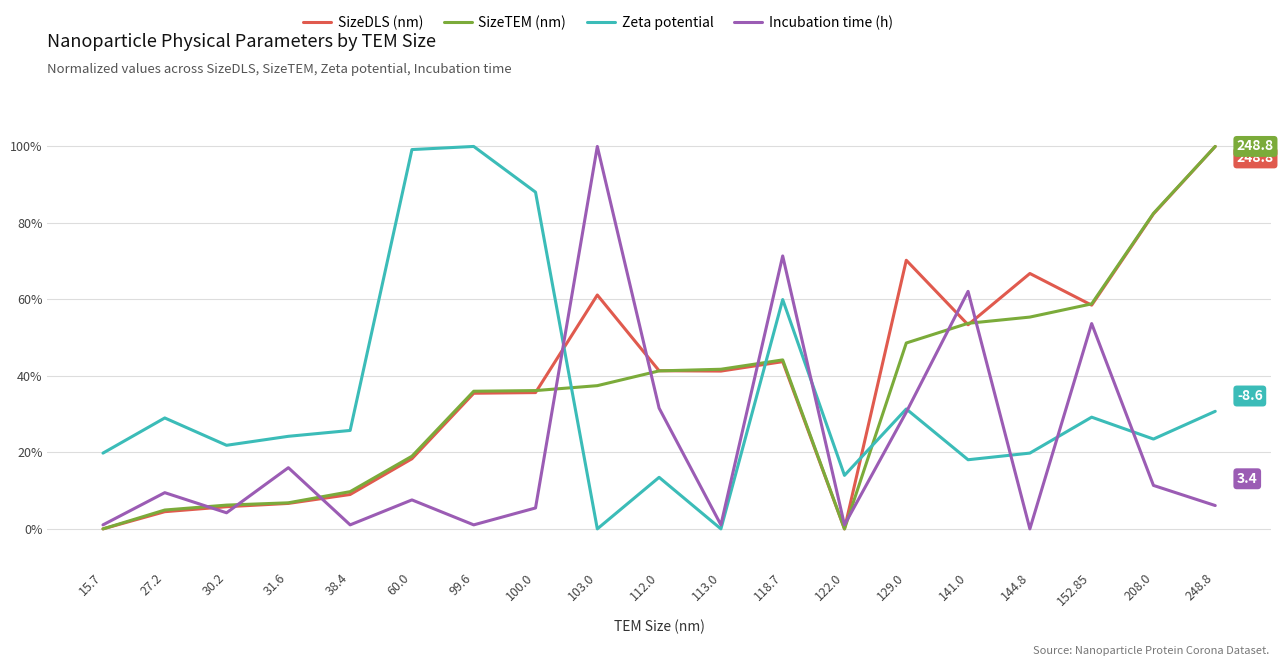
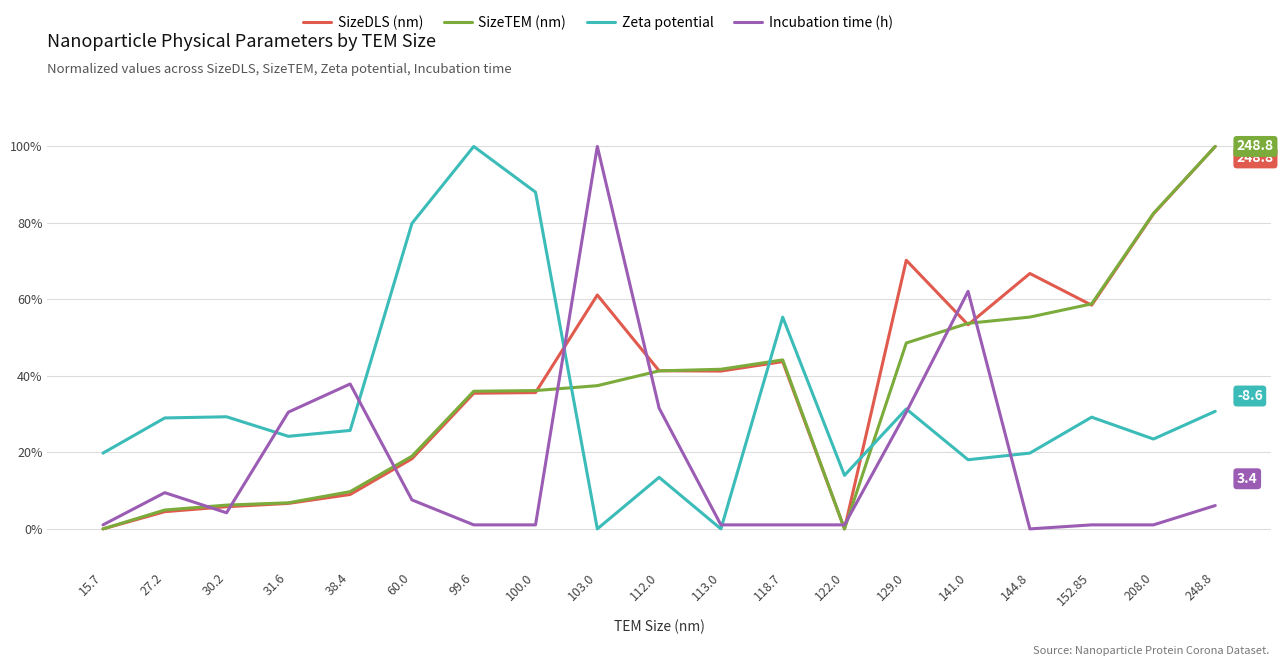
Zeta potential, 30.2: 22% -> 29%
Incubation time (h), 31.6: 16% -> 31%
Incubation time (h), 38.4: 1% -> 38%
Zeta potential, 60.0: 99% -> 80%
Incubation time (h), 100.0: 5% -> 1%
Zeta potential, 118.7: 60% -> 55%
Incubation time (h), 118.7: 71% -> 1%
Incubation time (h), 152.85: 54% -> 1%
Incubation time (h), 208.0: 11% -> 1%
